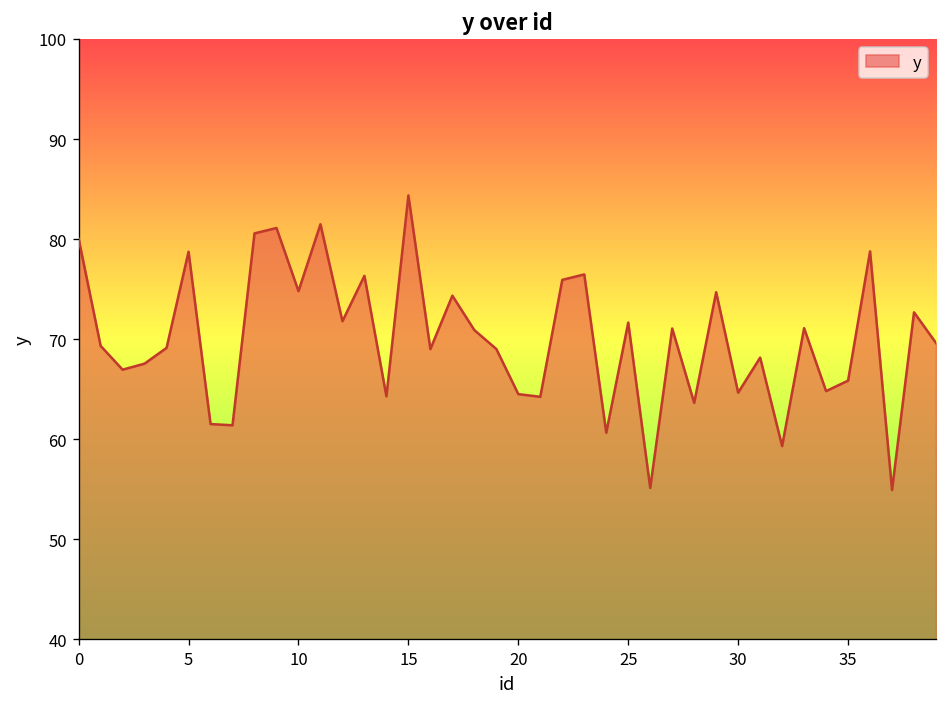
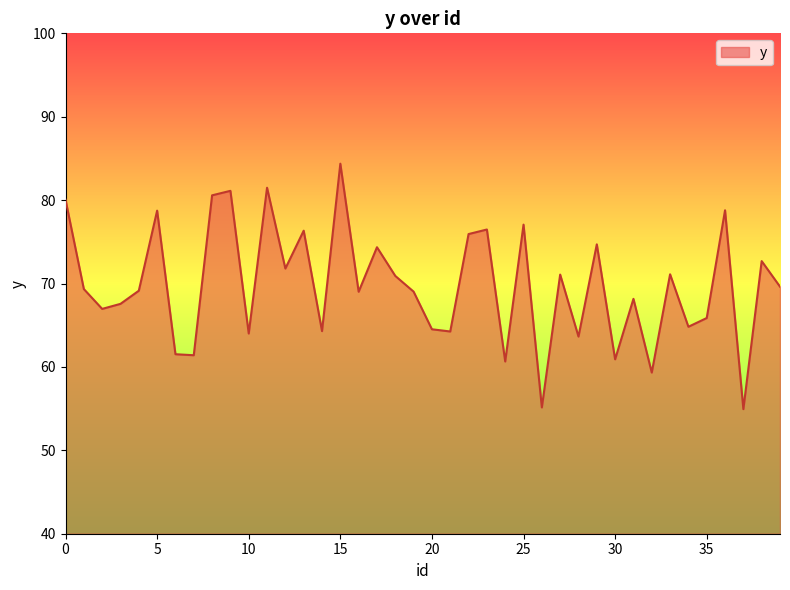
10: 75 -> 64
25: 72 -> 77
30: 65 -> 61
